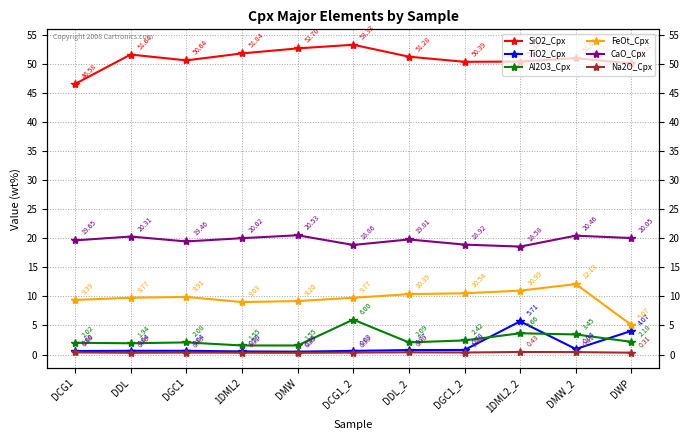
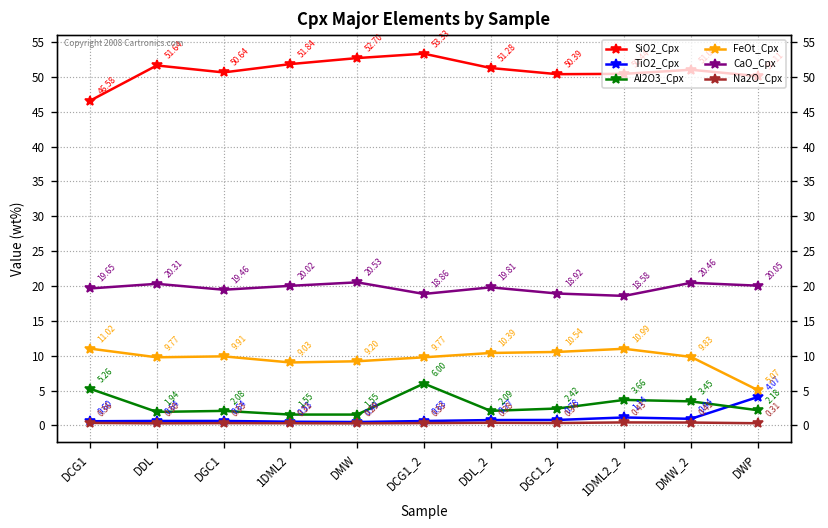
Al2O3_Cpx, DCG1: 2.02 -> 5.26
FeOt_Cpx, DCG1: 9.39 -> 11.02
TiO2_Cpx, 1DML2_2: 5.71 -> 1.14
FeOt_Cpx, DMW_2: 12.13 -> 9.83
